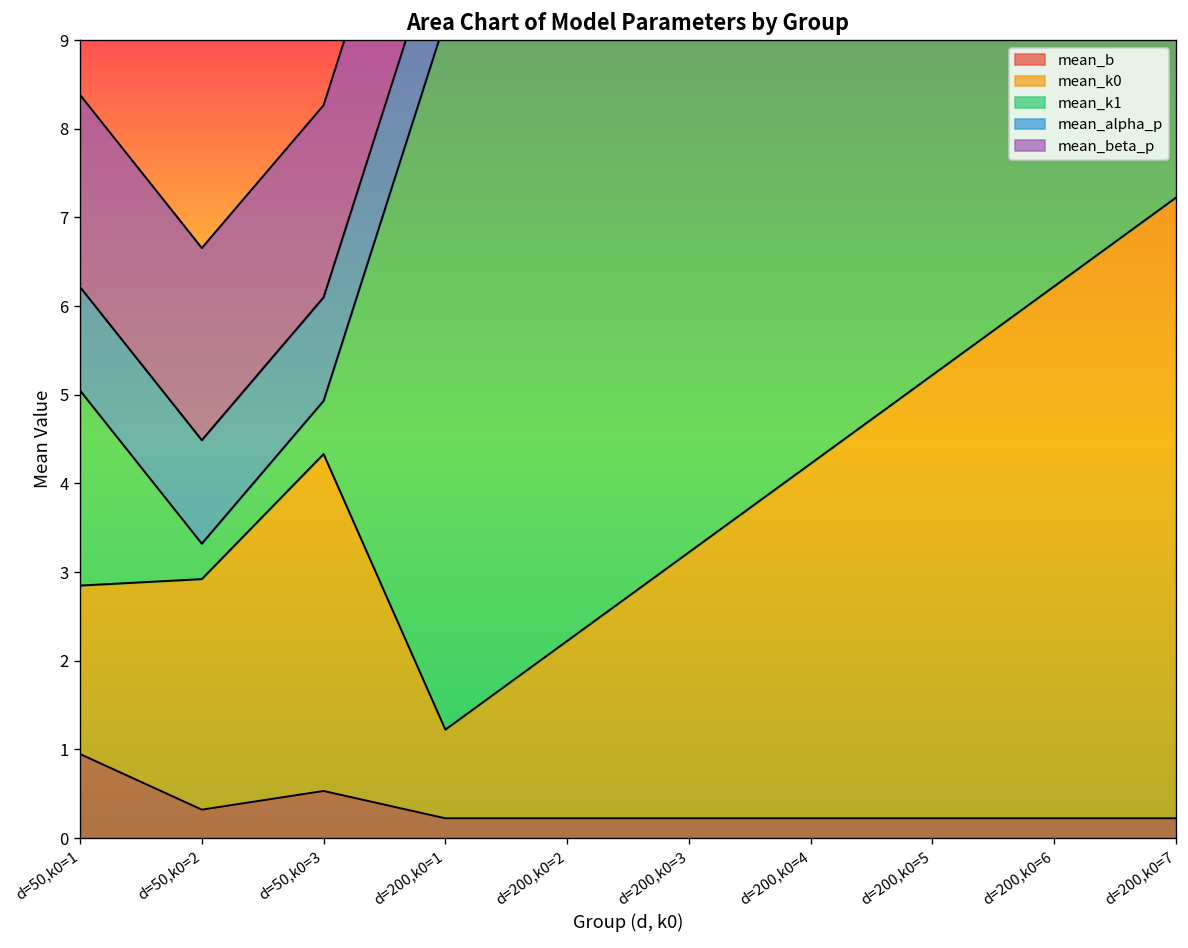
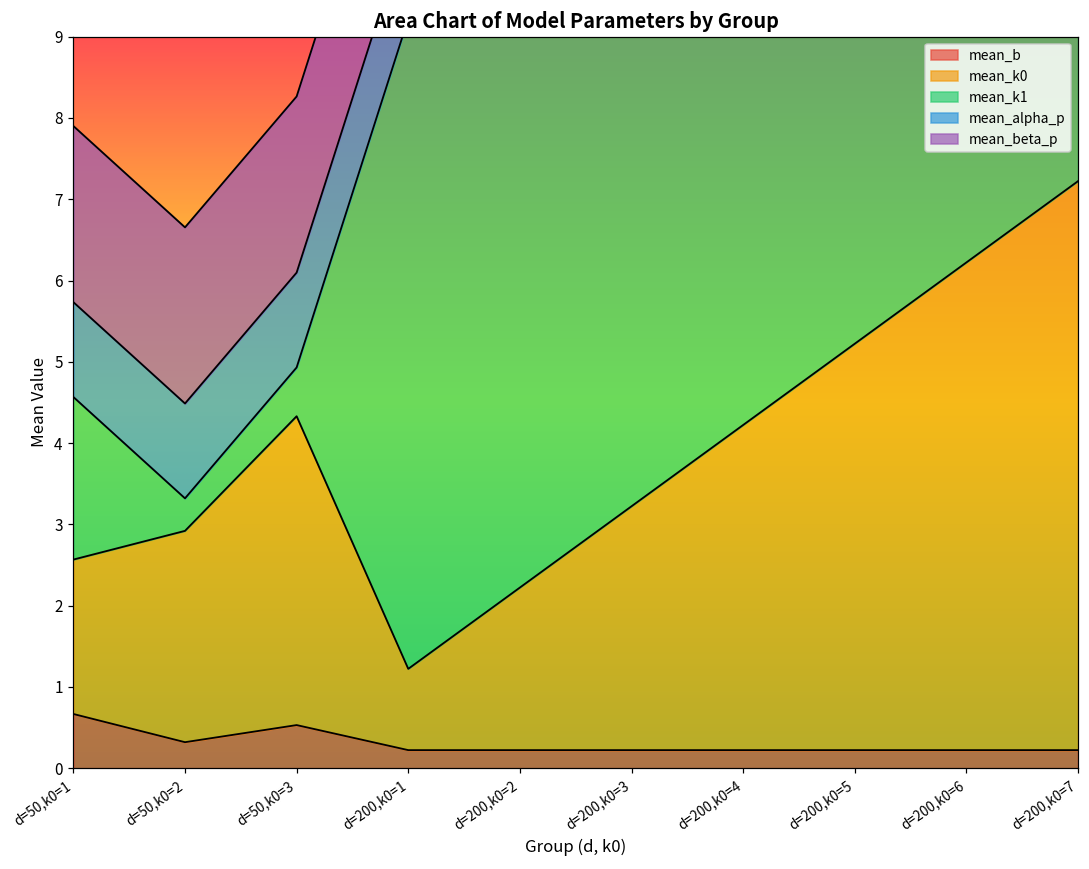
mean_b, d=50,k0=1: 0.9 -> 0.7
mean_k1, d=50,k0=1: 2.2 -> 2.0
